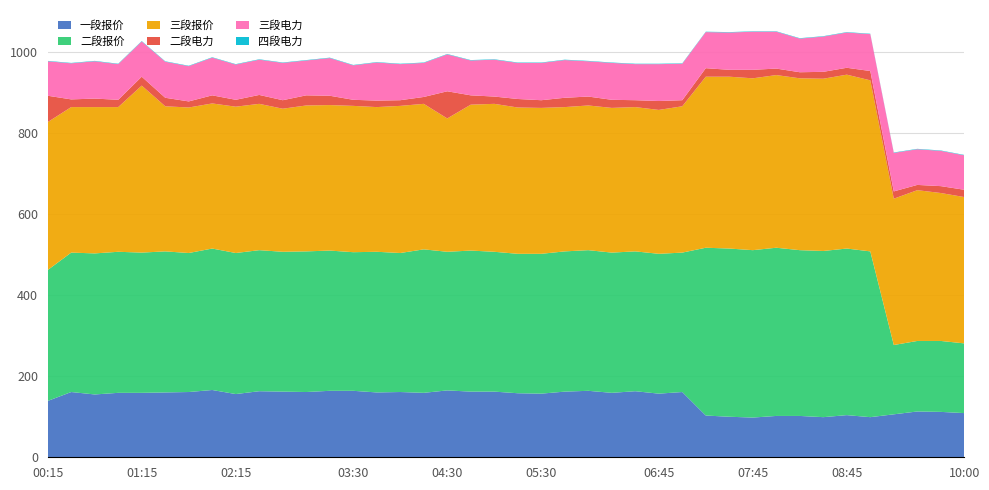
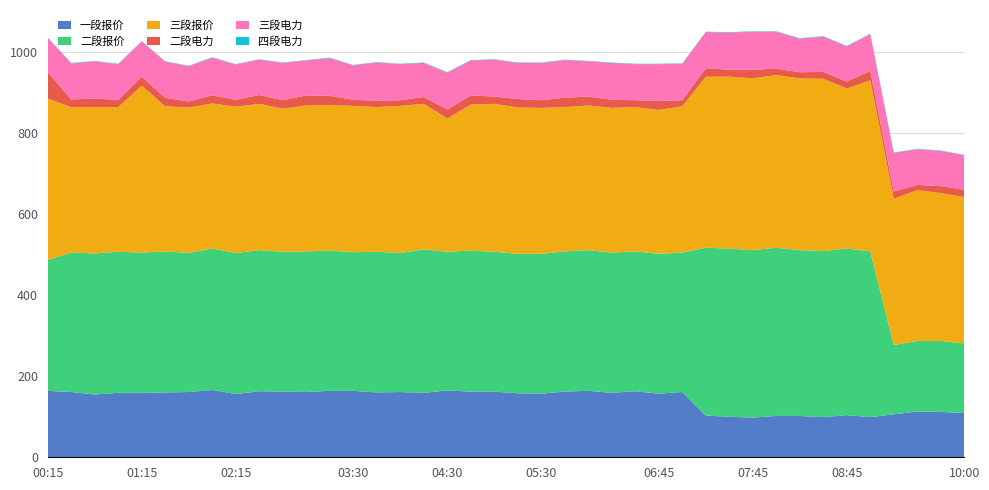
一段报价, 00:15: 140 -> 160
三段报价, 00:15: 370 -> 400
二段电力, 04:30: 70 -> 20
三段报价, 08:45: 430 -> 400
